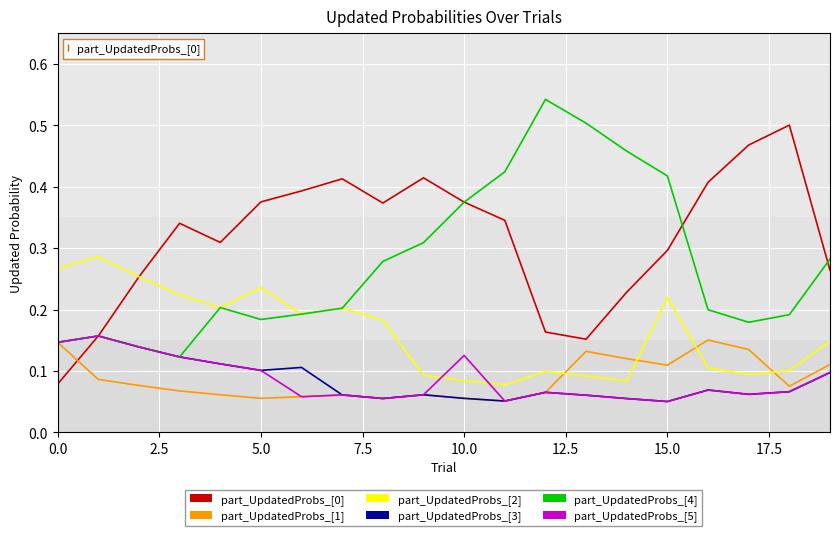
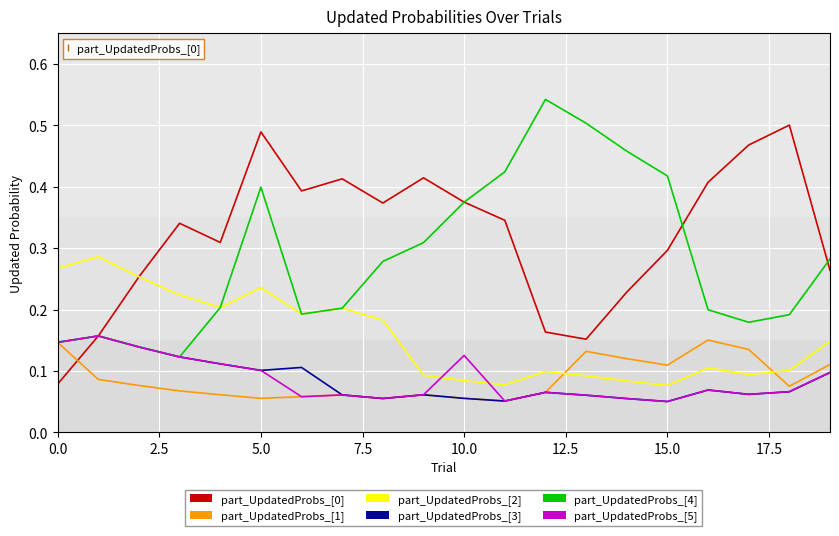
part_UpdatedProbs_[0], 5.0: 0.38 -> 0.49
part_UpdatedProbs_[4], 5.0: 0.18 -> 0.40
part_UpdatedProbs_[2], 15.0: 0.22 -> 0.08
